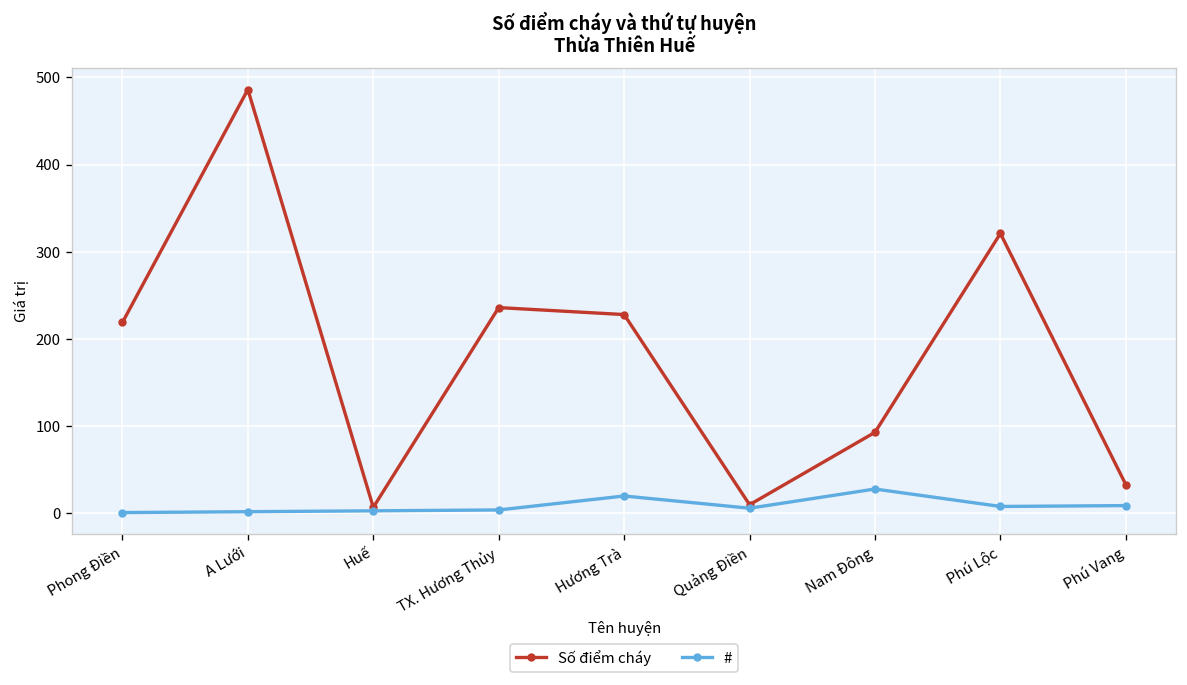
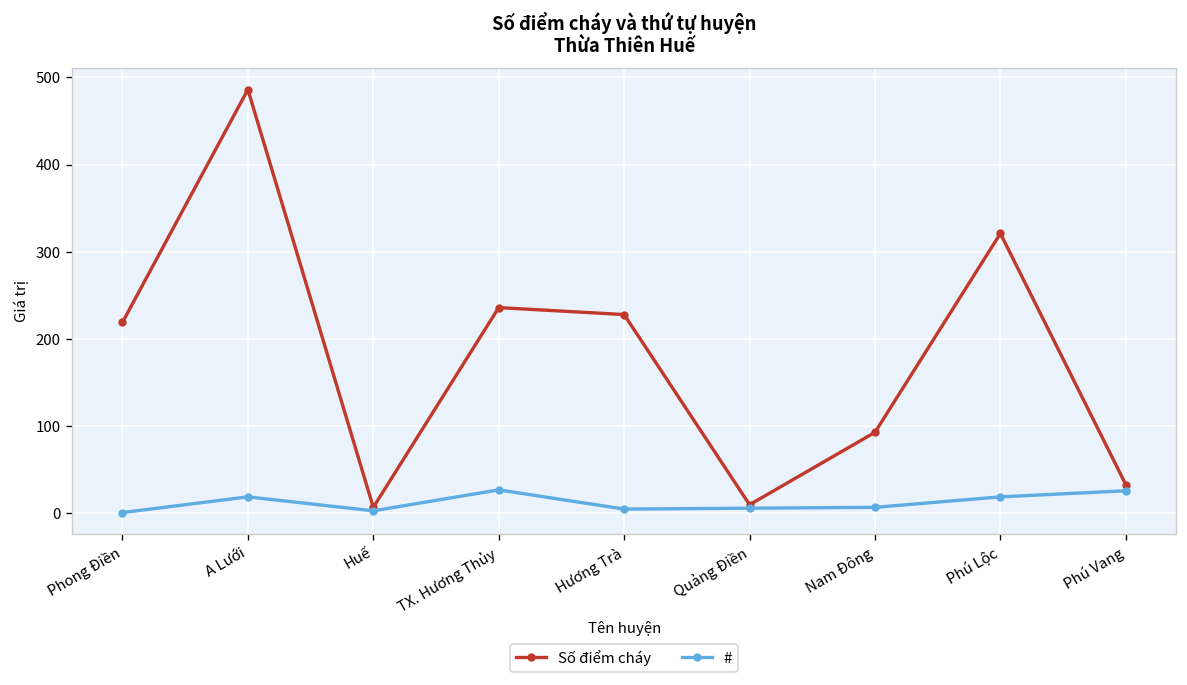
#, A Lưới: 0 -> 20
#, TX. Hương Thủy: 0 -> 30
#, Hương Trà: 20 -> 10
#, Nam Đông: 30 -> 10
#, Phú Lộc: 10 -> 20
#, Phú Vang: 10 -> 30
